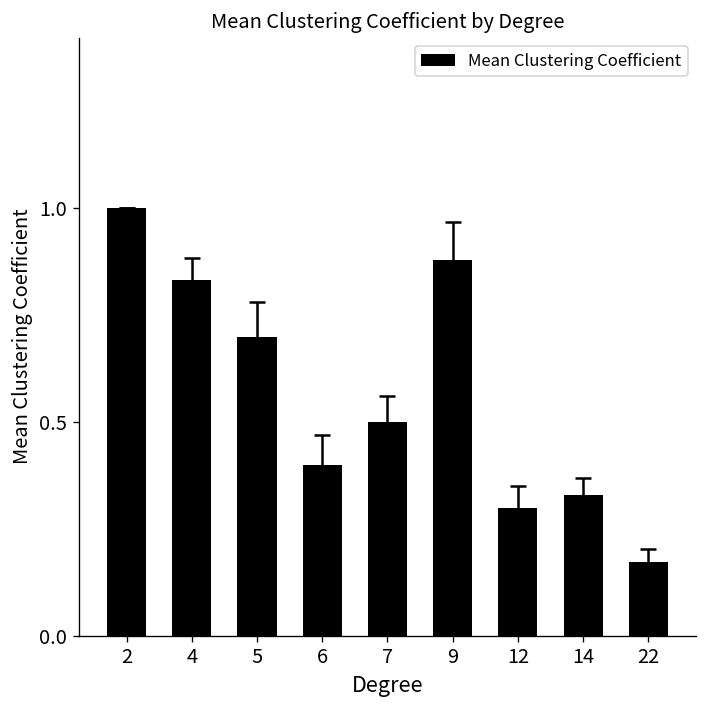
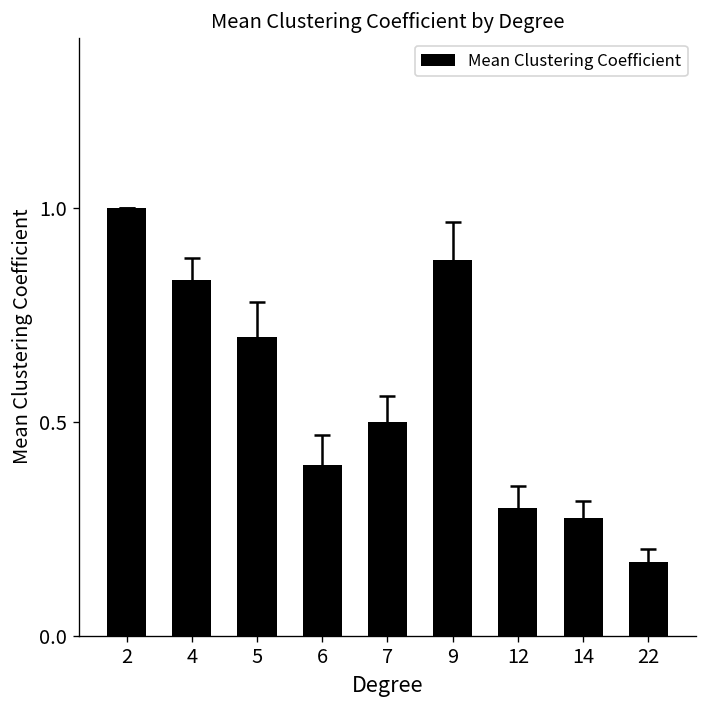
Mean Clustering Coefficient, 14: 0.33 -> 0.28
